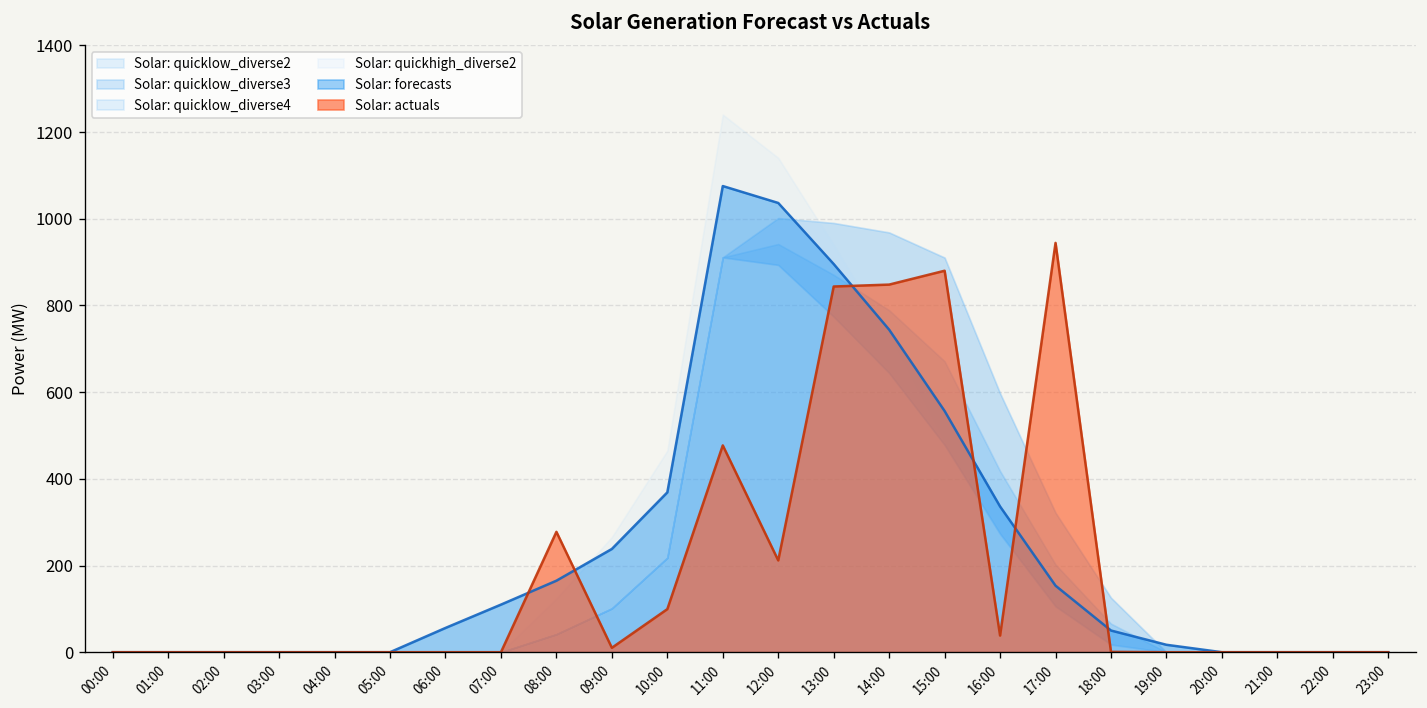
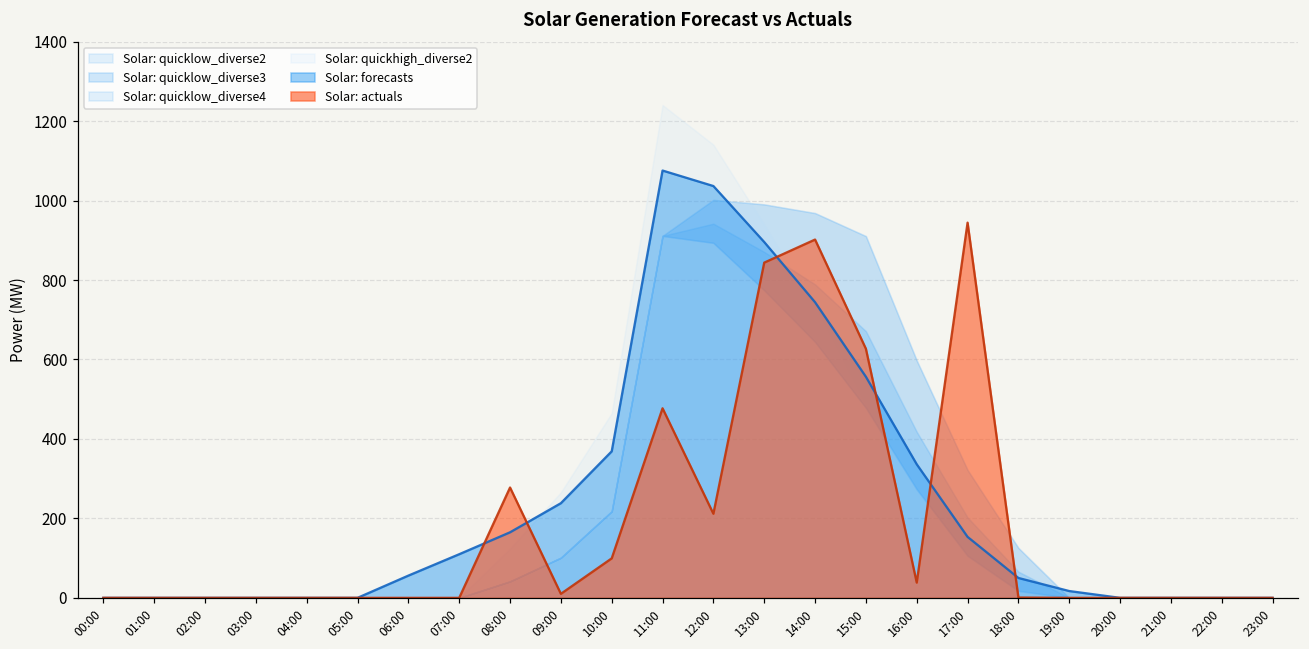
Solar: actuals, 14:00: 850 -> 900
Solar: actuals, 15:00: 880 -> 630
